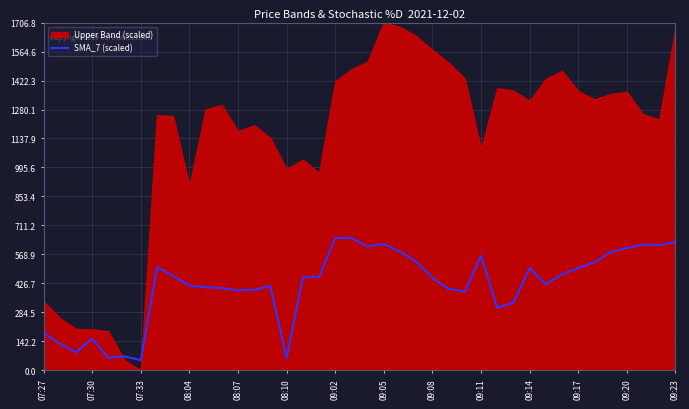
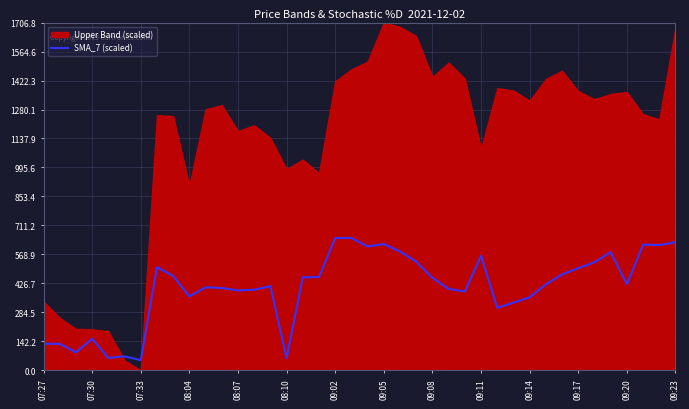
SMA_7 (scaled), 07:27: 180 -> 130
SMA_7 (scaled), 08:04: 420 -> 360
Upper Band (scaled), 09:08: 1570 -> 1440
SMA_7 (scaled), 09:14: 500 -> 360
SMA_7 (scaled), 09:20: 600 -> 420
